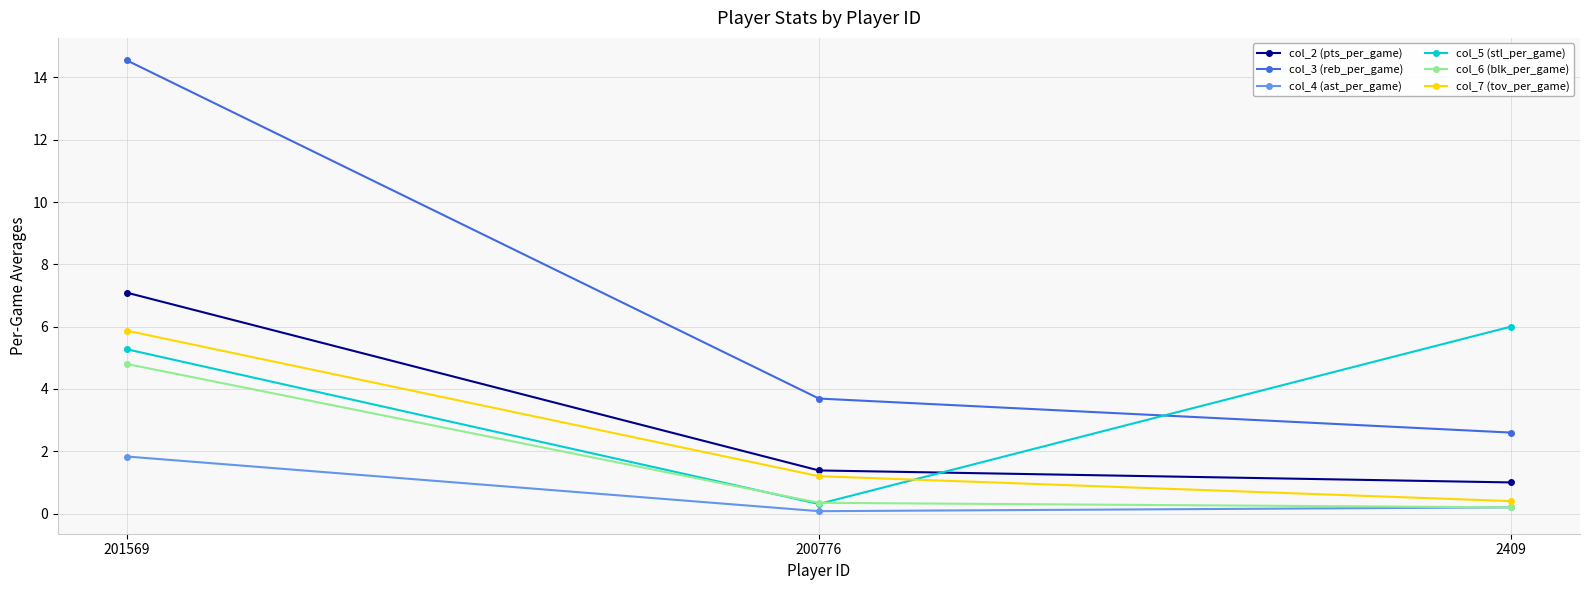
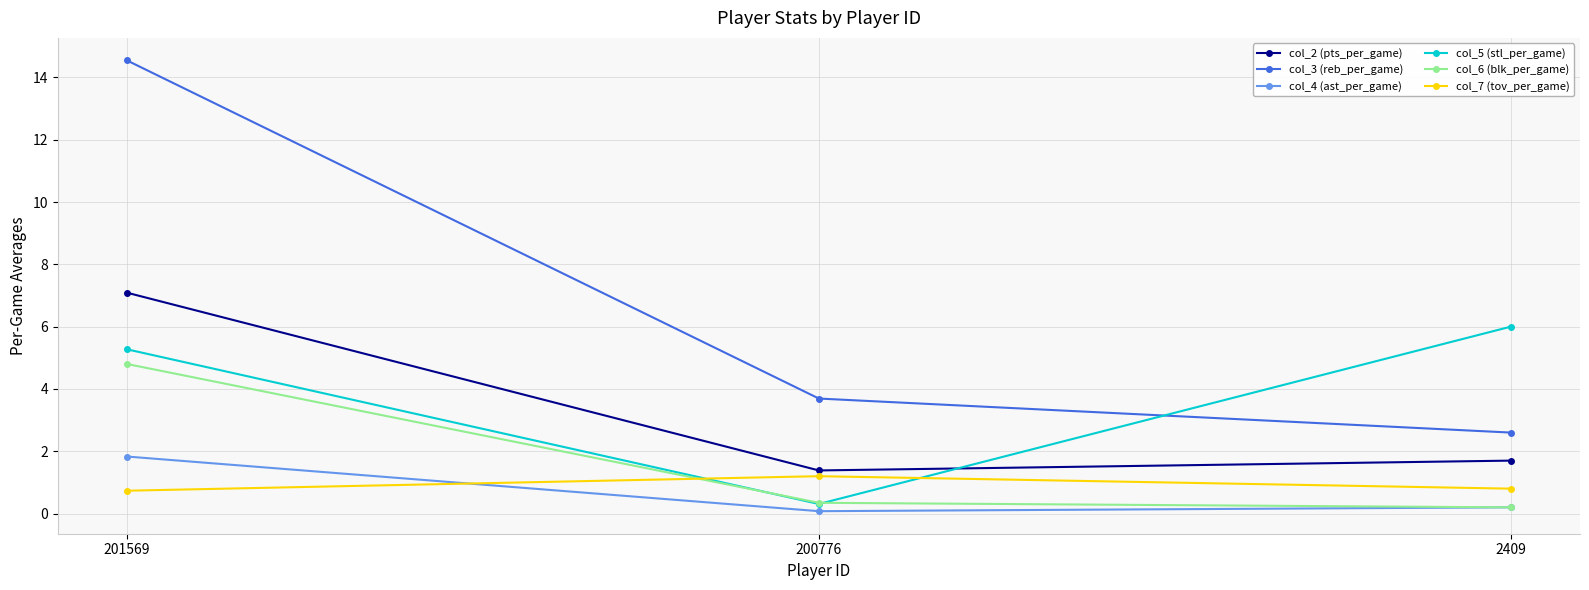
col_7 (tov_per_game), 201569: 5.9 -> 0.7
col_2 (pts_per_game), 2409: 1.0 -> 1.7
col_7 (tov_per_game), 2409: 0.4 -> 0.8
